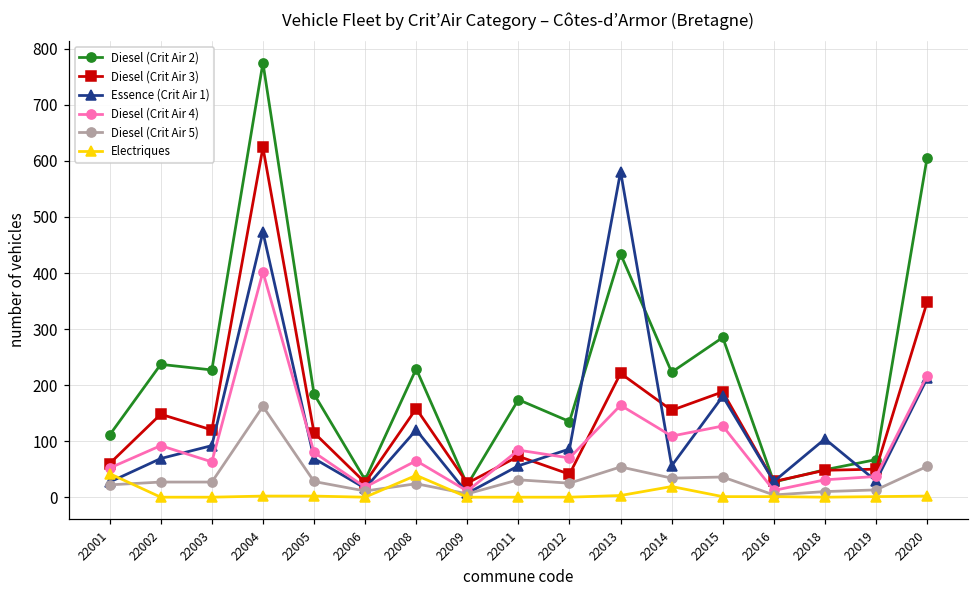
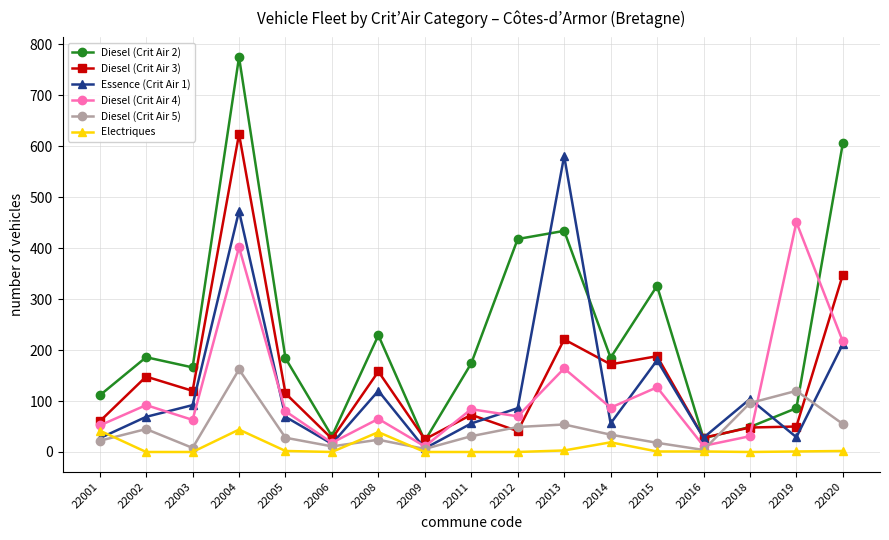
Diesel (Crit Air 2), 22002: 240 -> 190
Diesel (Crit Air 5), 22002: 30 -> 50
Diesel (Crit Air 2), 22003: 230 -> 170
Diesel (Crit Air 5), 22003: 30 -> 10
Electriques, 22004: 0 -> 40
Diesel (Crit Air 2), 22012: 140 -> 420
Diesel (Crit Air 5), 22012: 30 -> 50
Diesel (Crit Air 2), 22014: 220 -> 190
Diesel (Crit Air 3), 22014: 160 -> 170
Diesel (Crit Air 4), 22014: 110 -> 90
Diesel (Crit Air 2), 22015: 290 -> 330
Diesel (Crit Air 5), 22015: 40 -> 20
Diesel (Crit Air 5), 22018: 10 -> 100
Diesel (Crit Air 2), 22019: 70 -> 90
Diesel (Crit Air 4), 22019: 40 -> 450
Diesel (Crit Air 5), 22019: 10 -> 120
